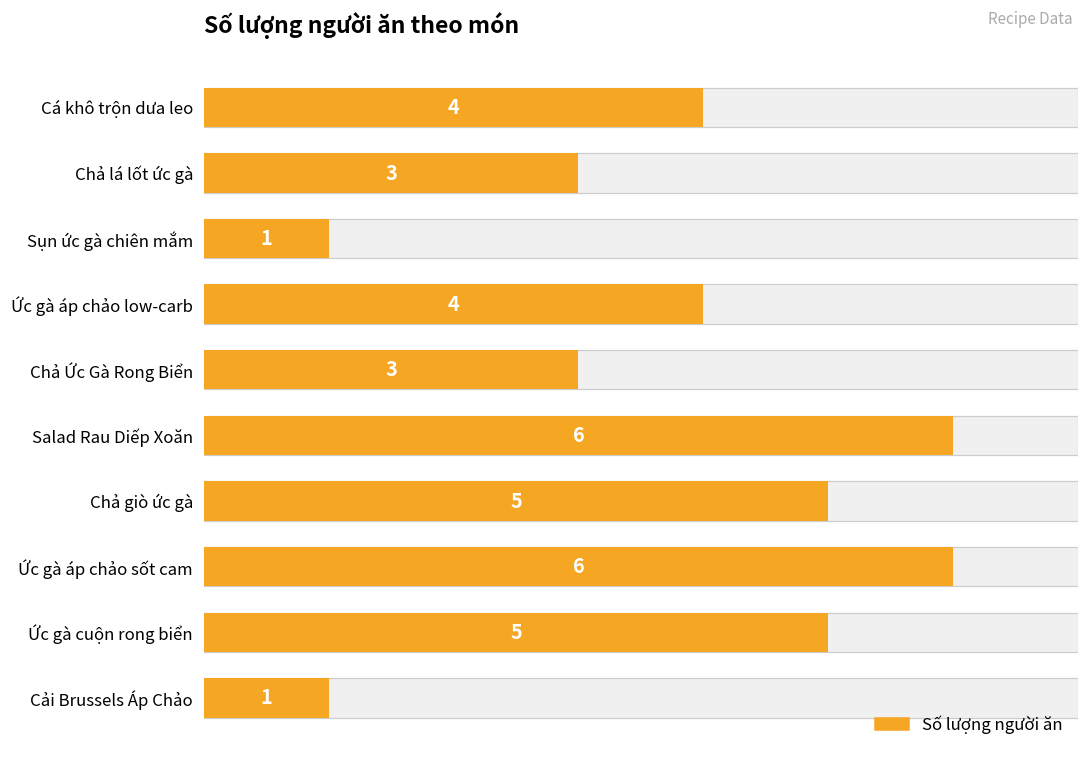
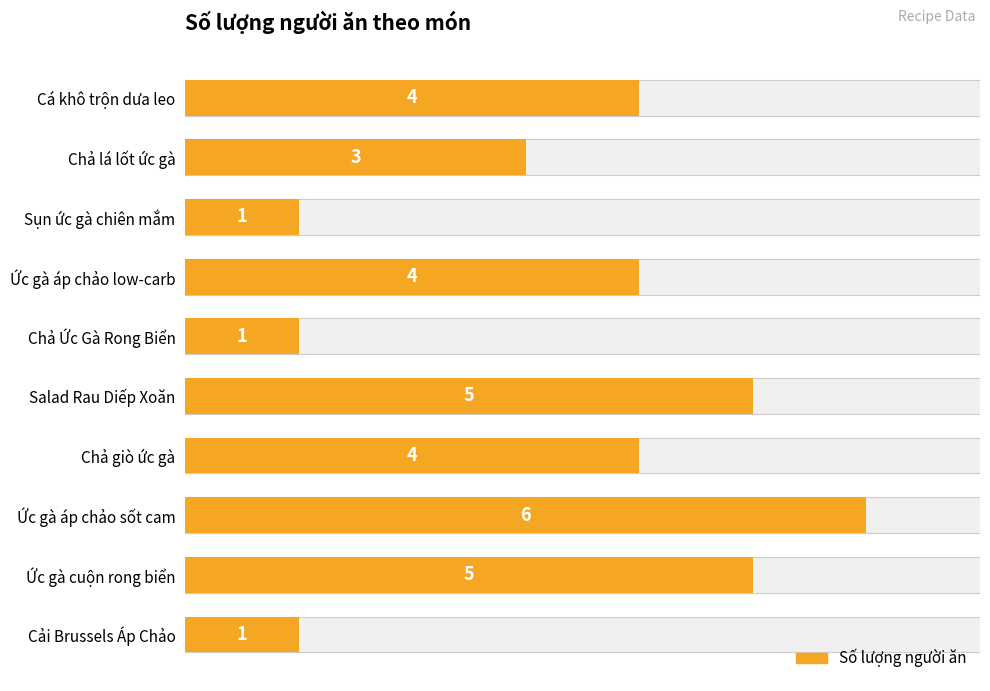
Số lượng người ăn, Chả Ức Gà Rong Biển: 3 -> 1
Số lượng người ăn, Salad Rau Diếp Xoăn: 6 -> 5
Số lượng người ăn, Chả giò ức gà: 5 -> 4
